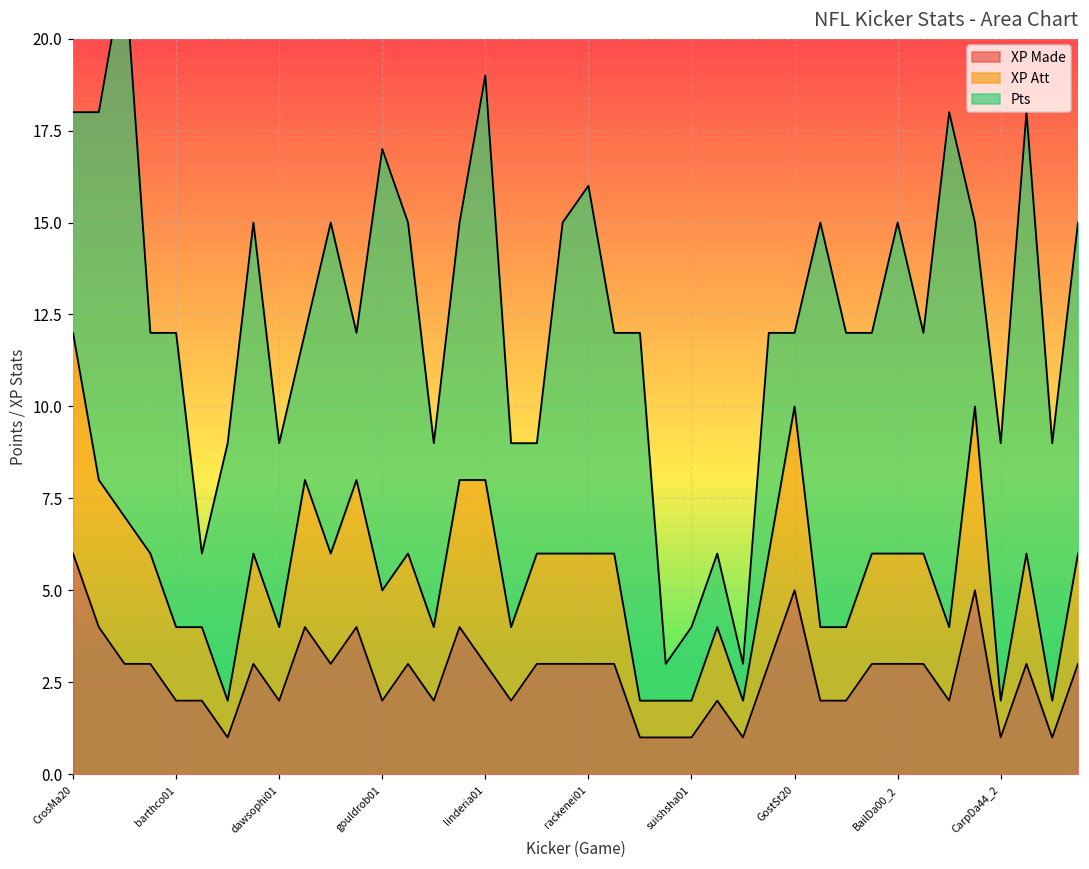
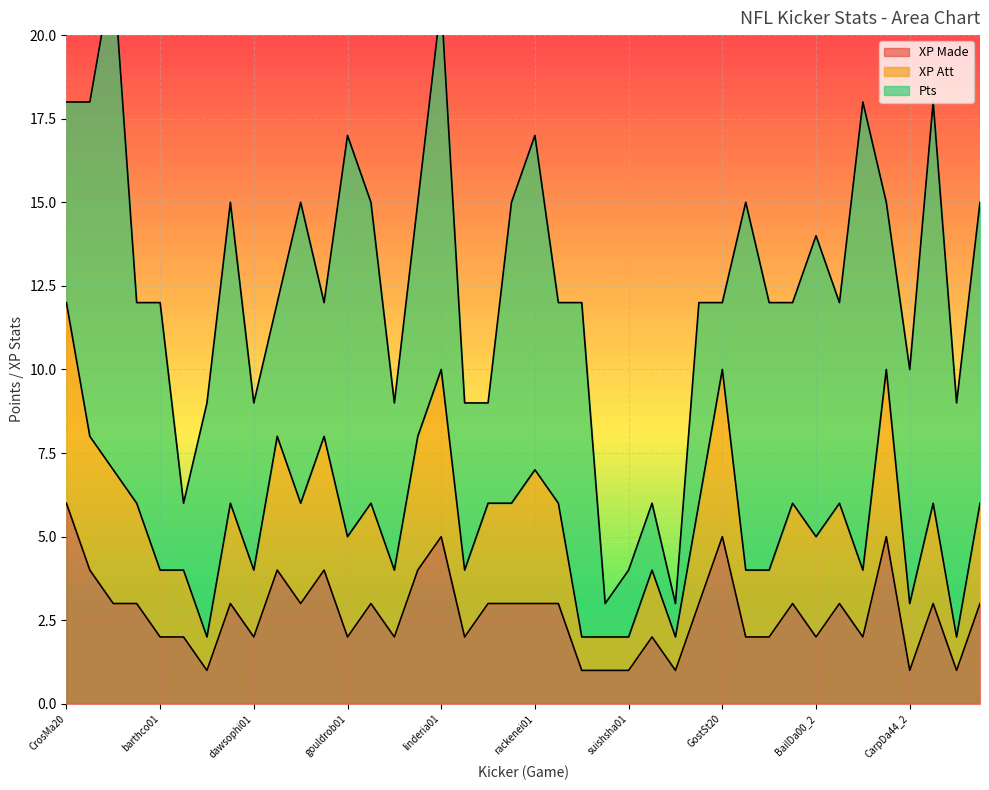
XP Made, linderia01: 3 -> 5
XP Att, rackenei01: 3 -> 4
XP Made, BailDa00_2: 3 -> 2
XP Att, CarpDa44_2: 1 -> 2
